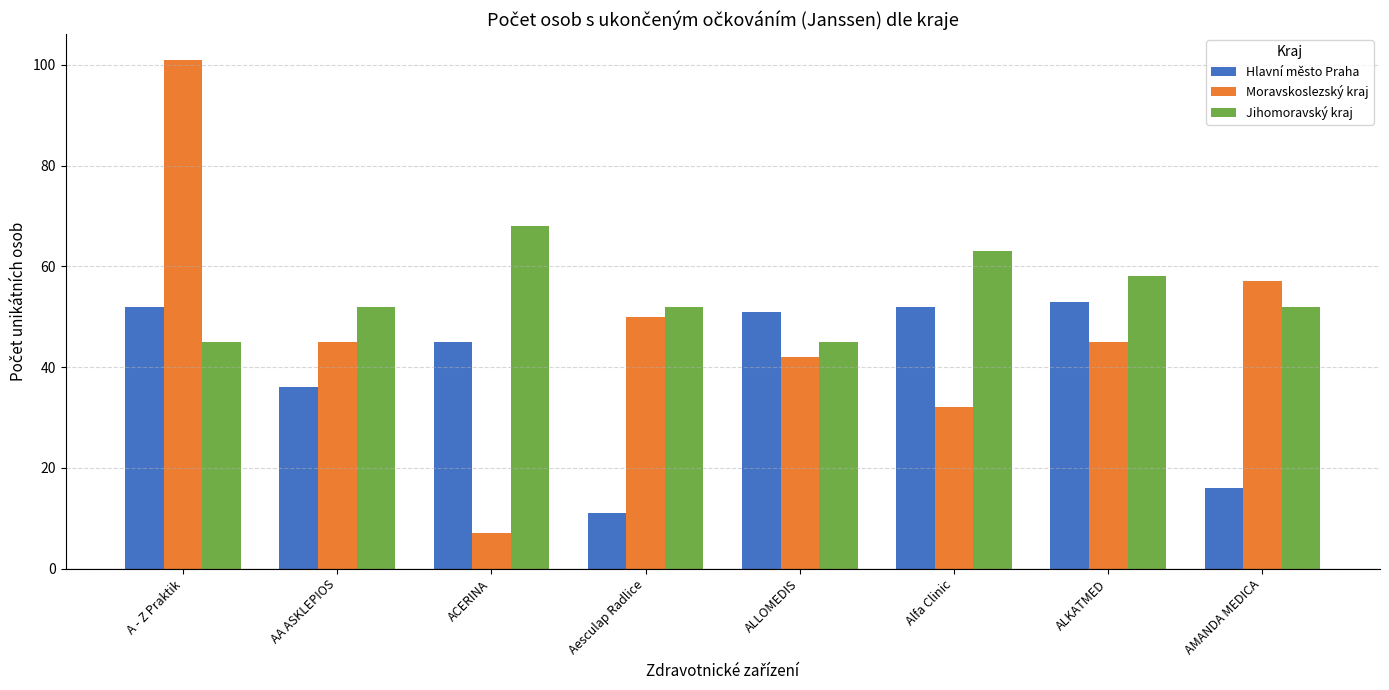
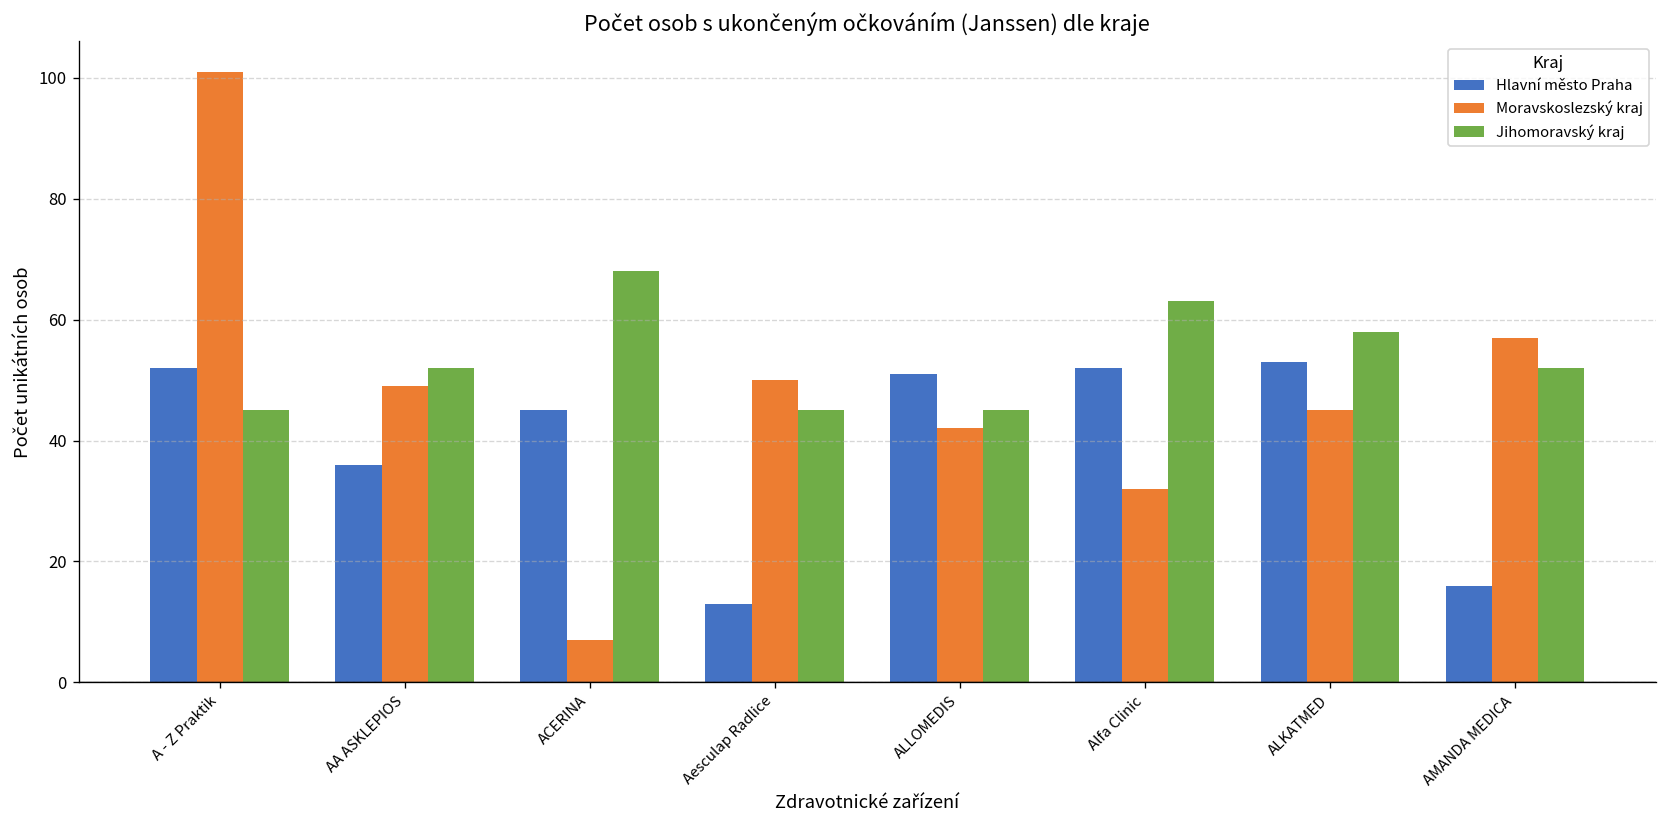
Moravskoslezský kraj, AA ASKLEPIOS: 45 -> 49
Hlavní město Praha, Aesculap Radlice: 11 -> 13
Jihomoravský kraj, Aesculap Radlice: 52 -> 45
